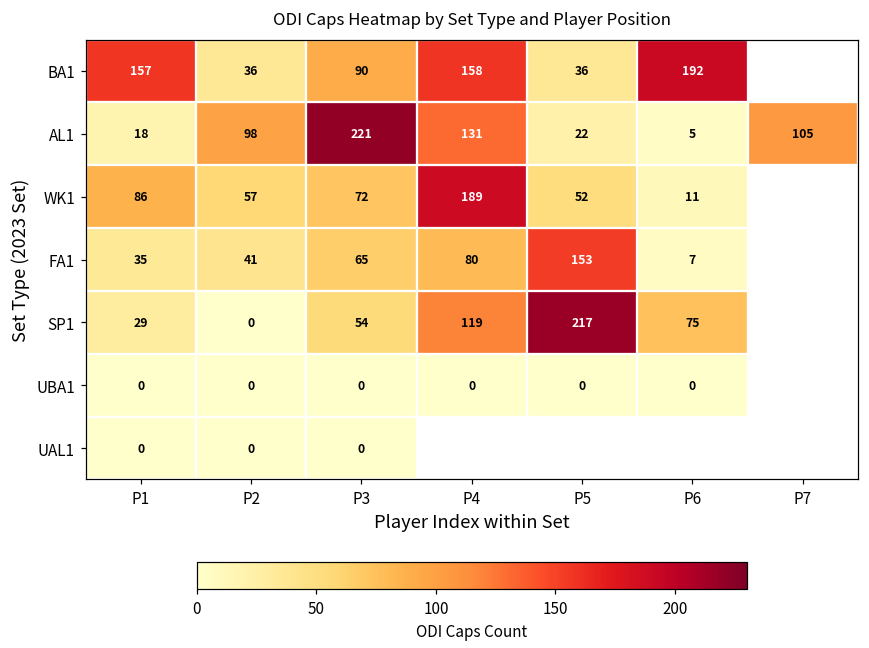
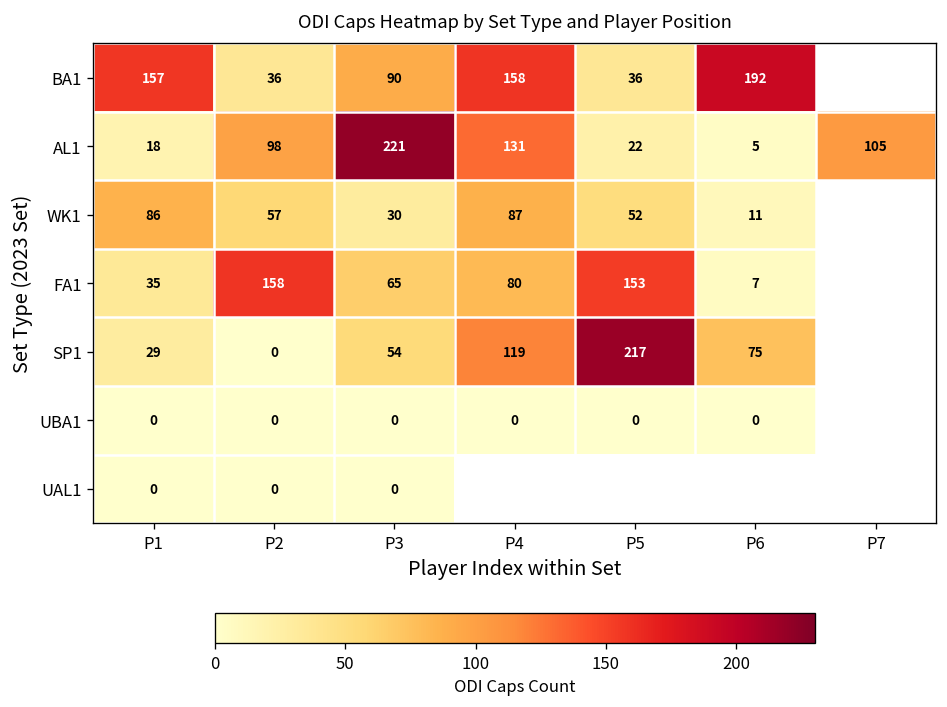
WK1, P3: 72 -> 30
WK1, P4: 189 -> 87
FA1, P2: 41 -> 158
